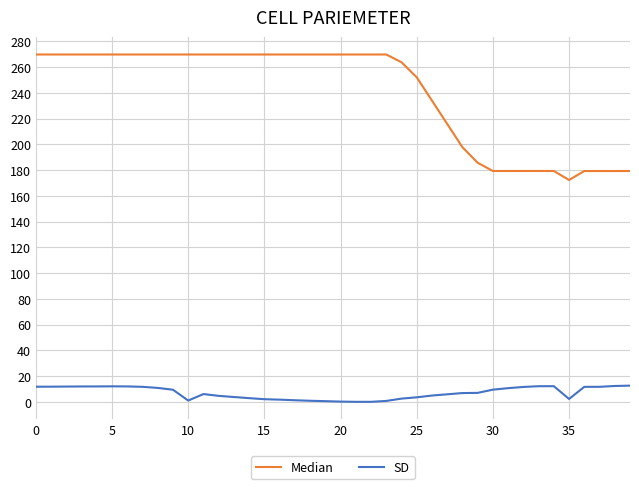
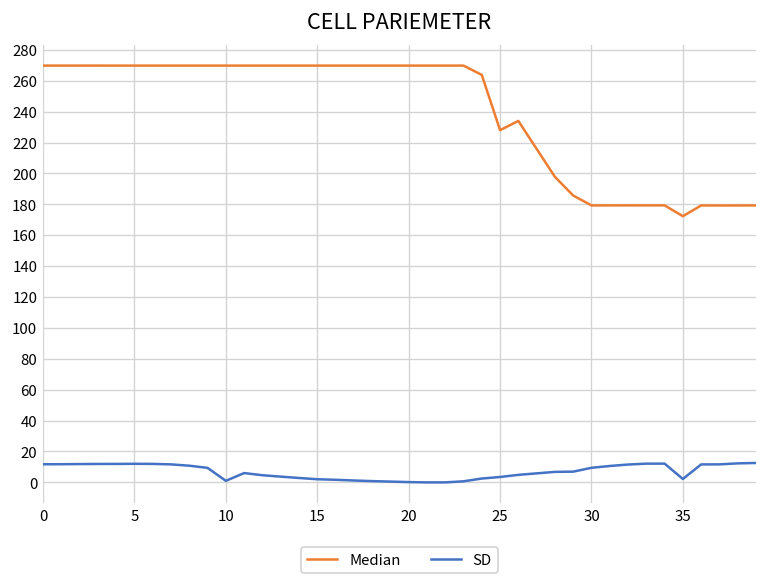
Median, 25: 252 -> 228
